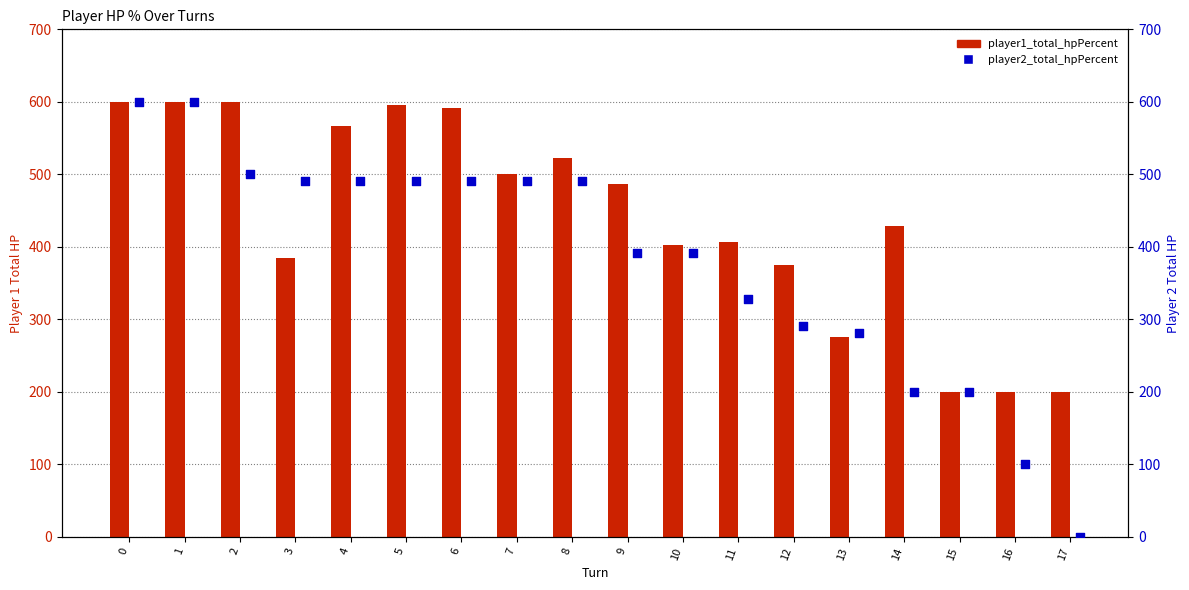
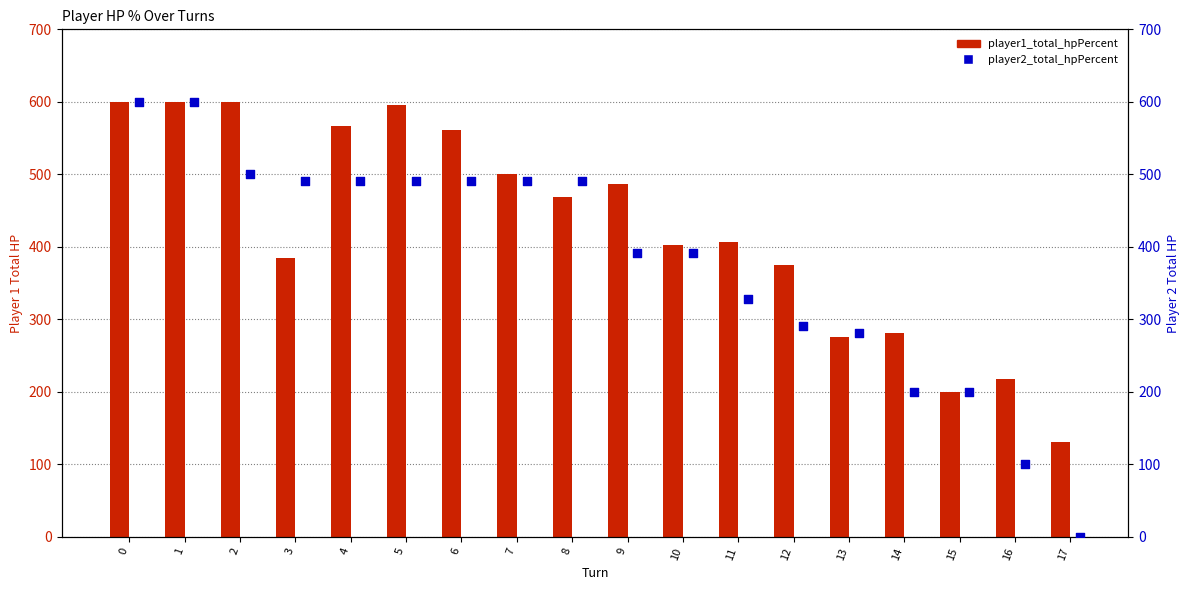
player1_total_hpPercent, 6: 590 -> 560
player1_total_hpPercent, 8: 520 -> 470
player1_total_hpPercent, 14: 430 -> 280
player1_total_hpPercent, 16: 200 -> 220
player1_total_hpPercent, 17: 200 -> 130
